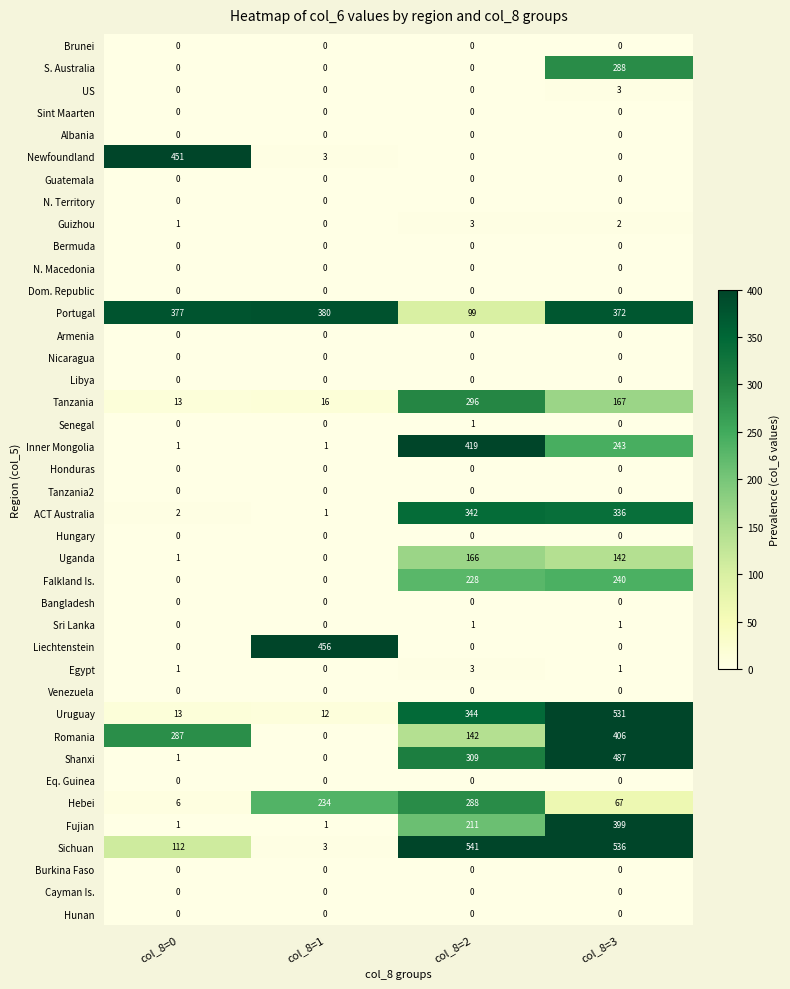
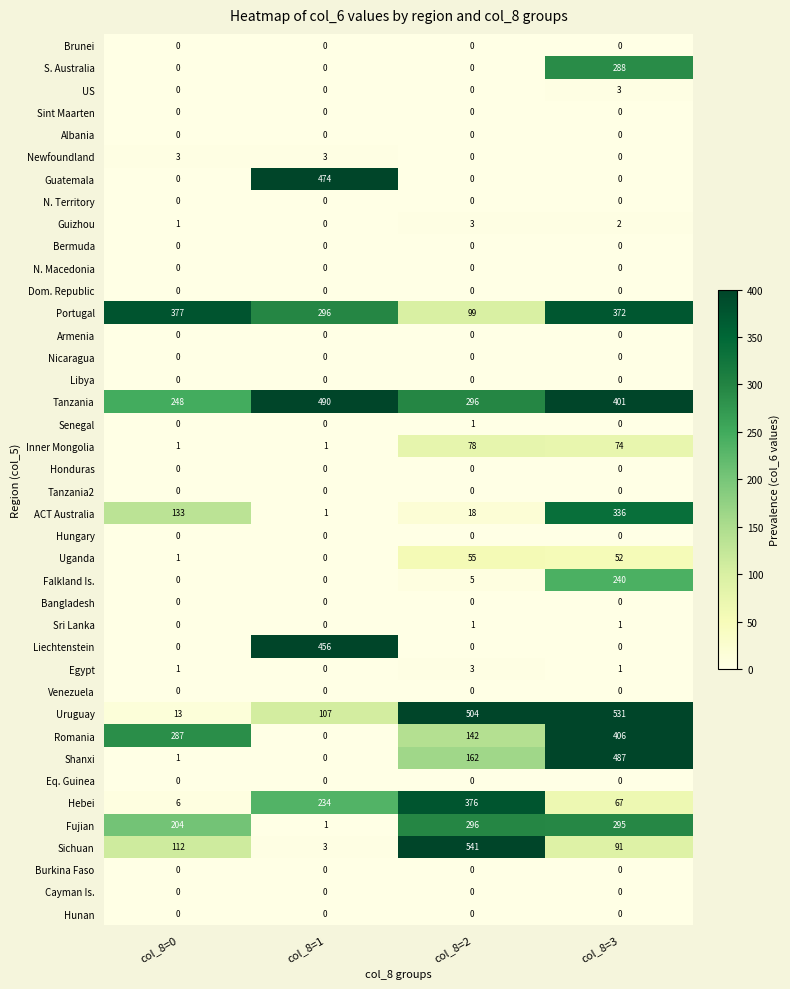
Newfoundland, col_8=0: 451 -> 3
Guatemala, col_8=1: 0 -> 474
Portugal, col_8=1: 380 -> 296
Tanzania, col_8=0: 13 -> 248
Tanzania, col_8=1: 16 -> 490
Tanzania, col_8=3: 167 -> 401
Inner Mongolia, col_8=2: 419 -> 78
Inner Mongolia, col_8=3: 243 -> 74
ACT Australia, col_8=0: 2 -> 133
ACT Australia, col_8=2: 342 -> 18
Uganda, col_8=2: 166 -> 55
Uganda, col_8=3: 142 -> 52
Falkland Is., col_8=2: 228 -> 5
Uruguay, col_8=1: 12 -> 107
Uruguay, col_8=2: 344 -> 504
Shanxi, col_8=2: 309 -> 162
Hebei, col_8=2: 288 -> 376
Fujian, col_8=0: 1 -> 204
Fujian, col_8=2: 211 -> 296
Fujian, col_8=3: 399 -> 295
Sichuan, col_8=3: 536 -> 91
